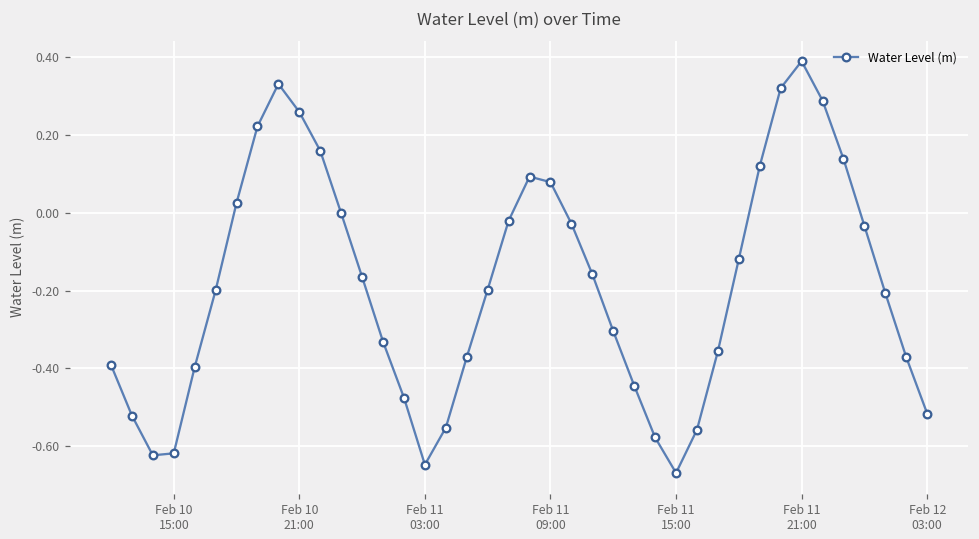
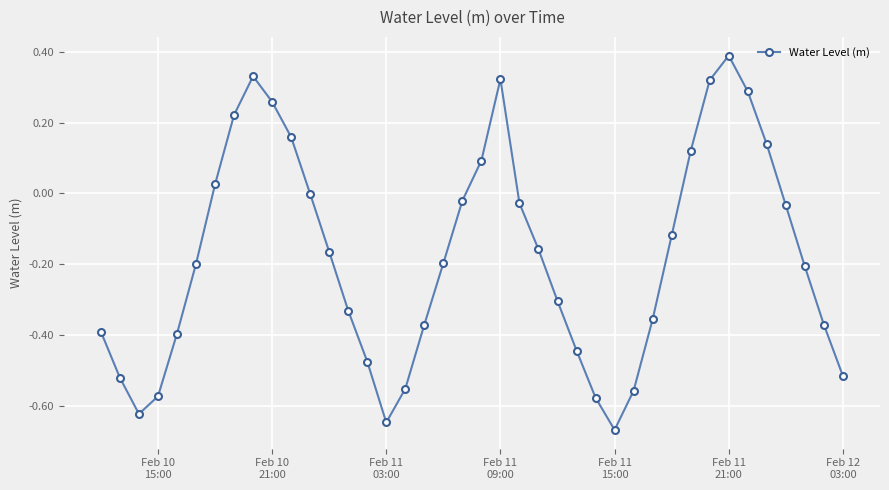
Feb 10 15:00: -0.62 -> -0.57
Feb 11 09:00: 0.08 -> 0.32
